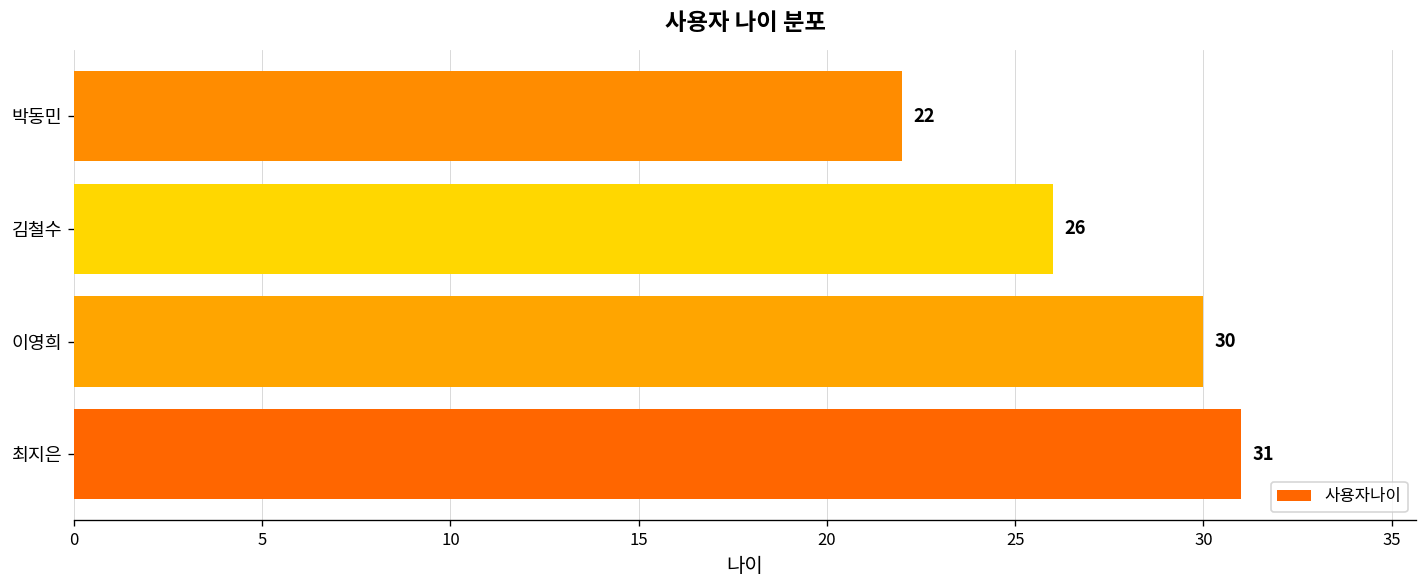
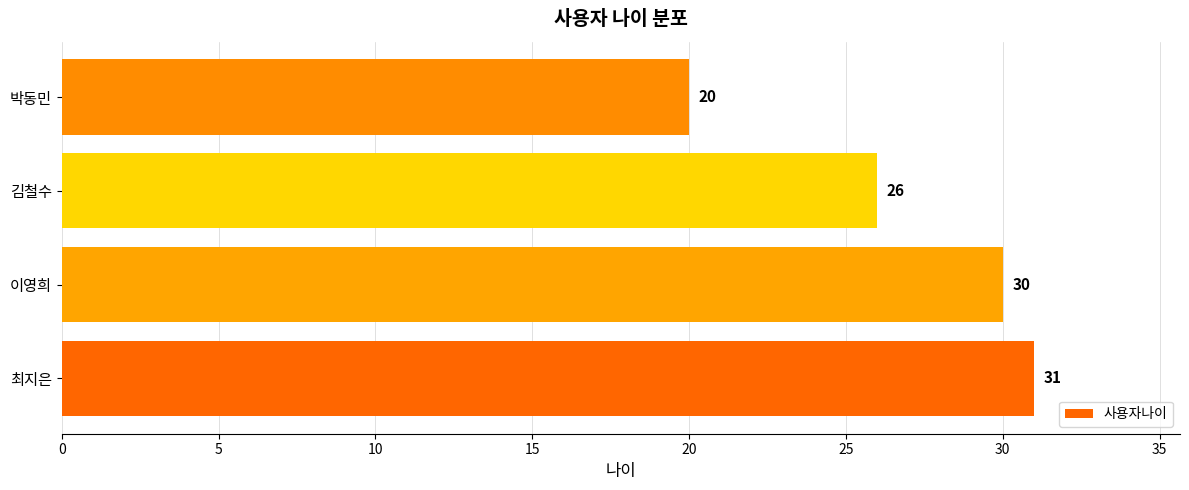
박동민: 22 -> 20
